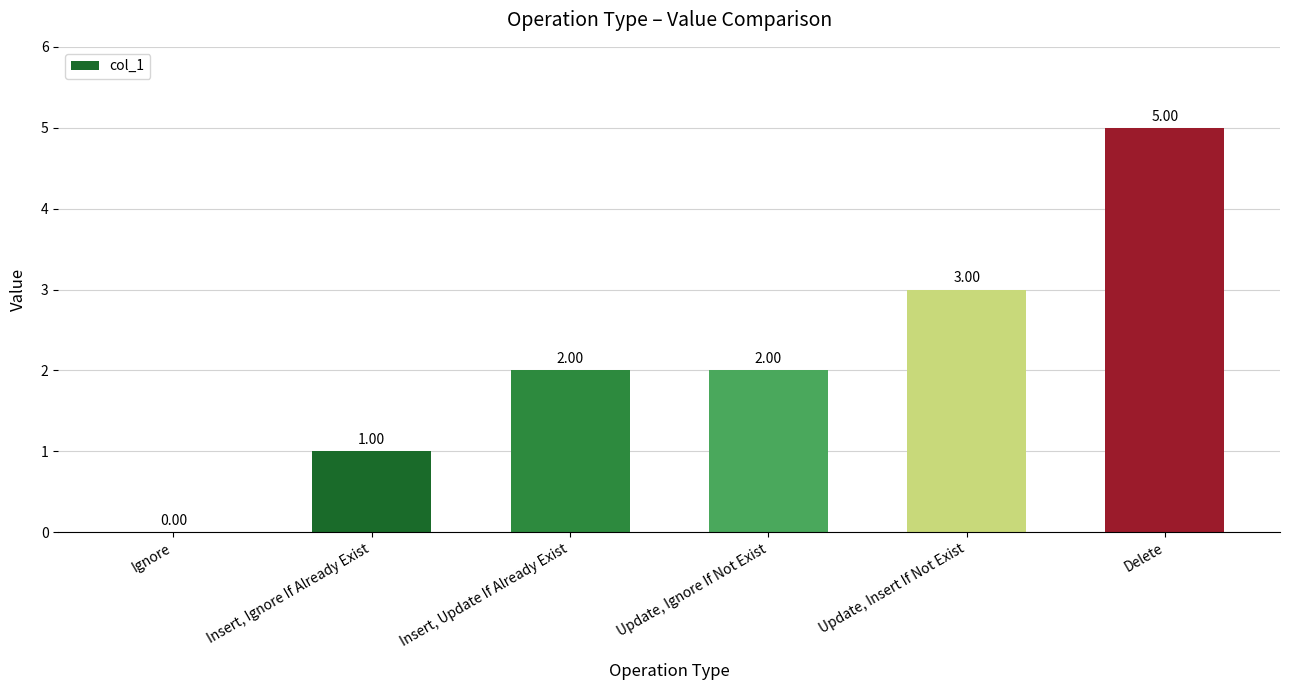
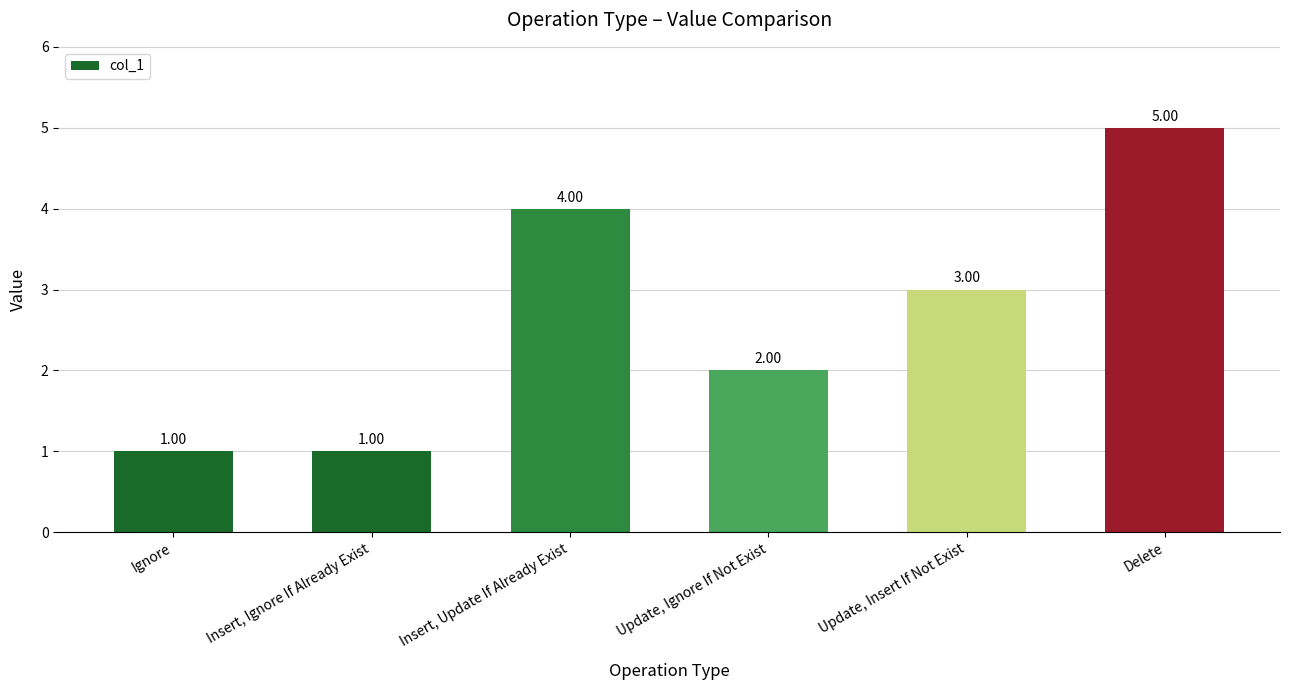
Ignore: 0.00 -> 1.00
Insert, Update If Already Exist: 2.00 -> 4.00
